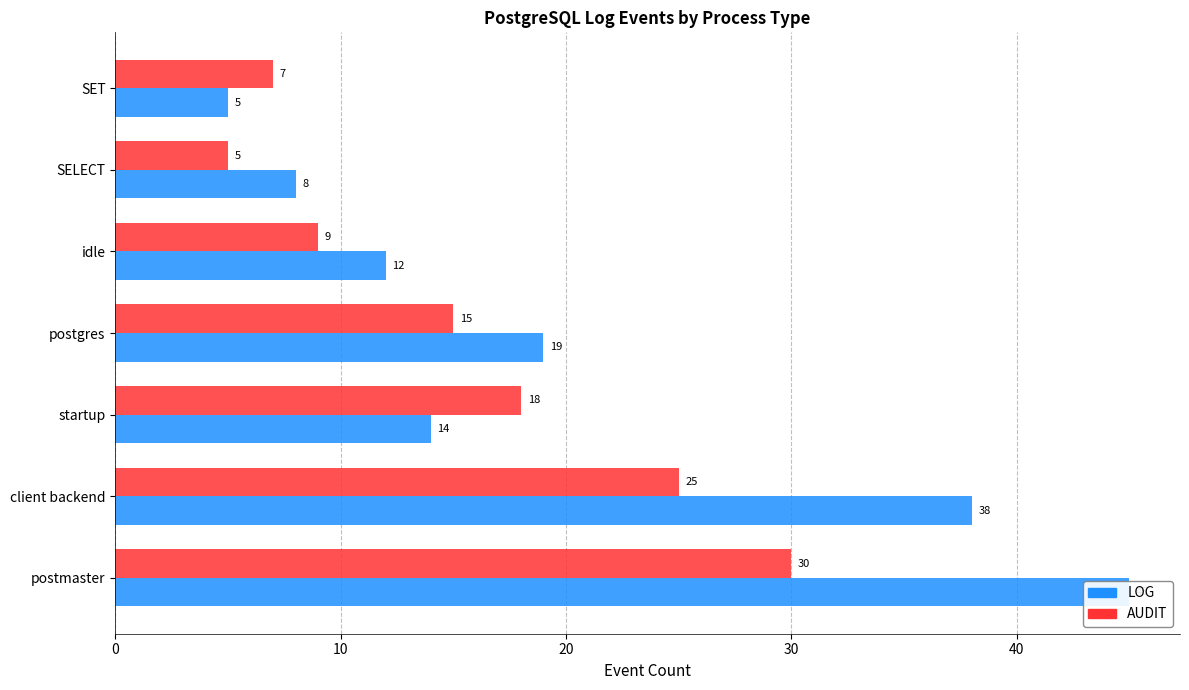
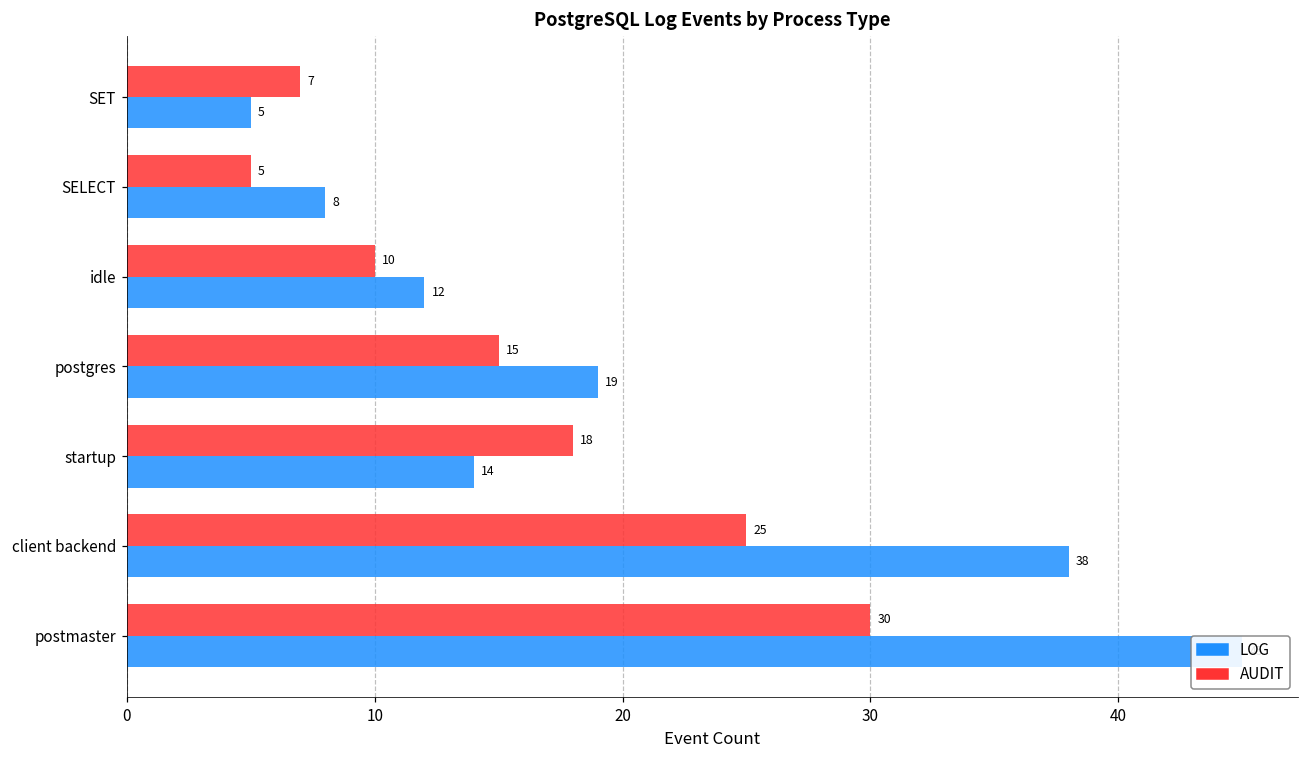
AUDIT, idle: 9 -> 10
